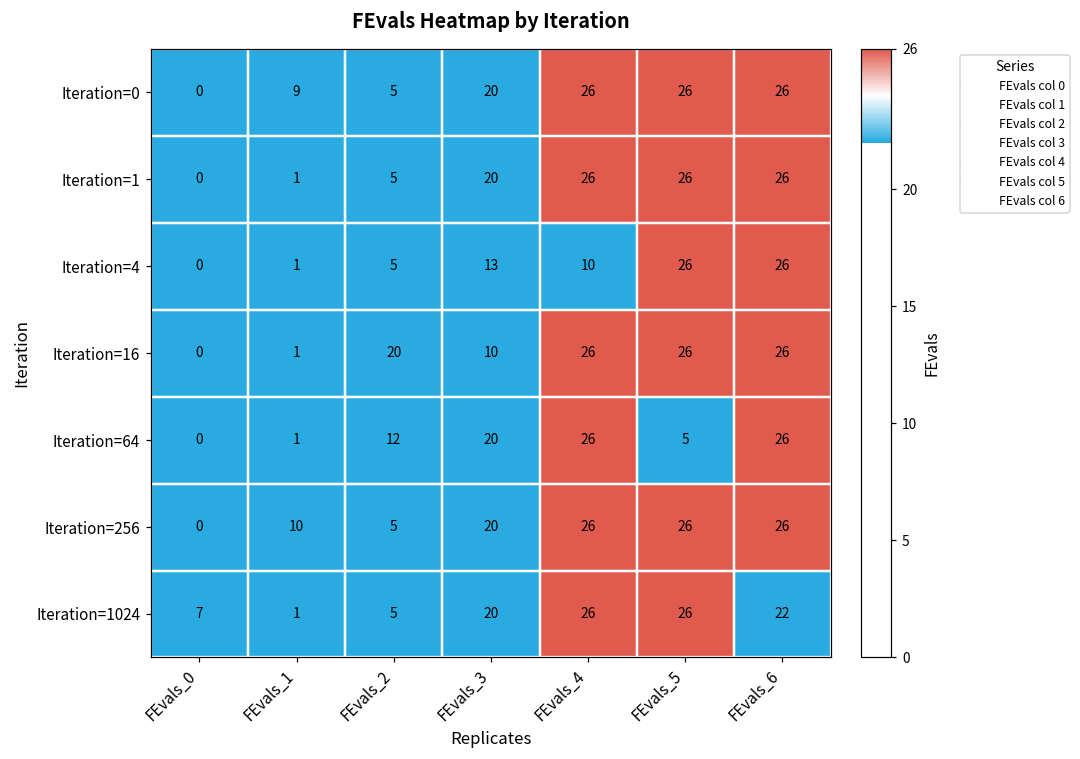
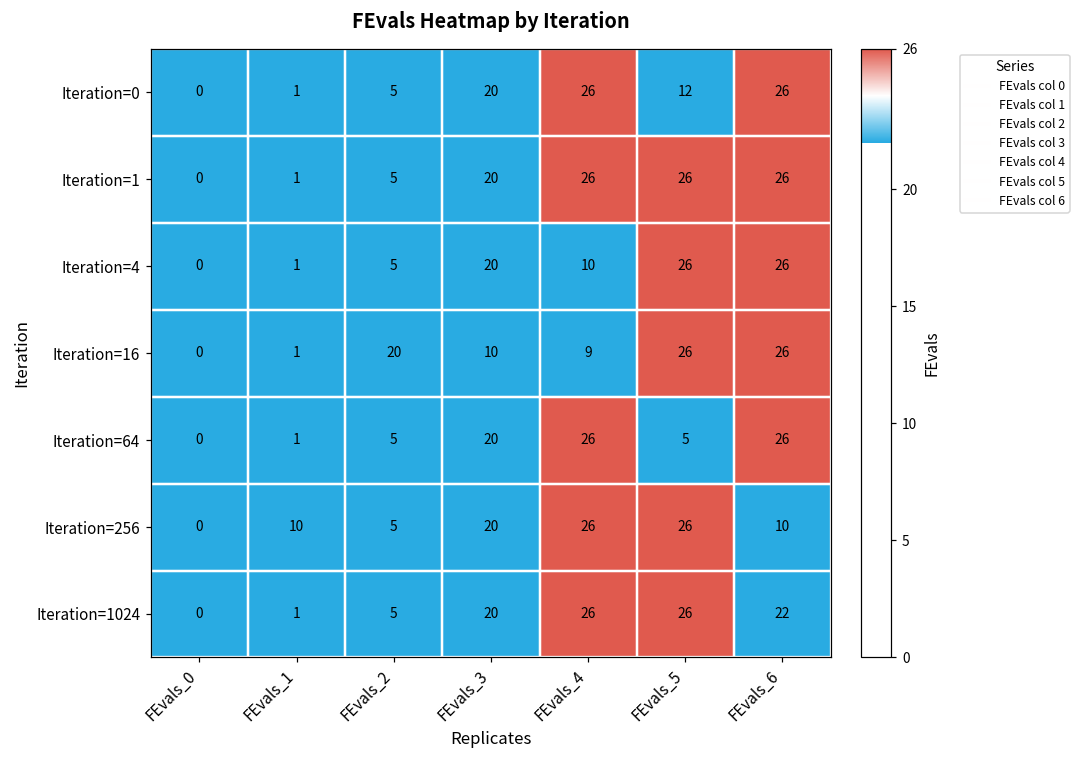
Iteration=0, FEvals_1: 9 -> 1
Iteration=0, FEvals_5: 26 -> 12
Iteration=4, FEvals_3: 13 -> 20
Iteration=16, FEvals_4: 26 -> 9
Iteration=64, FEvals_2: 12 -> 5
Iteration=256, FEvals_6: 26 -> 10
Iteration=1024, FEvals_0: 7 -> 0
